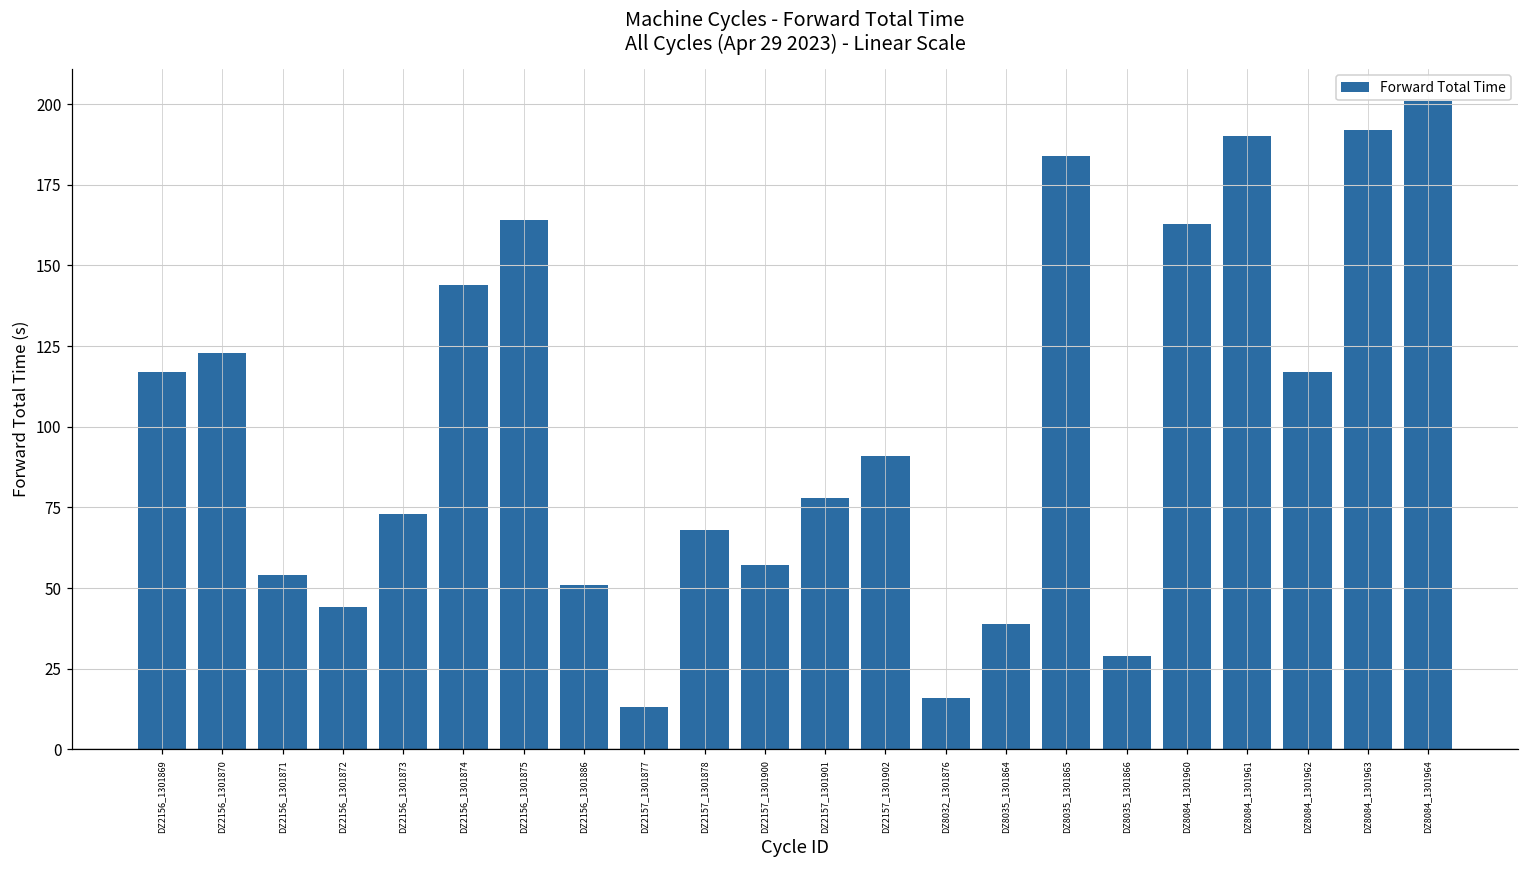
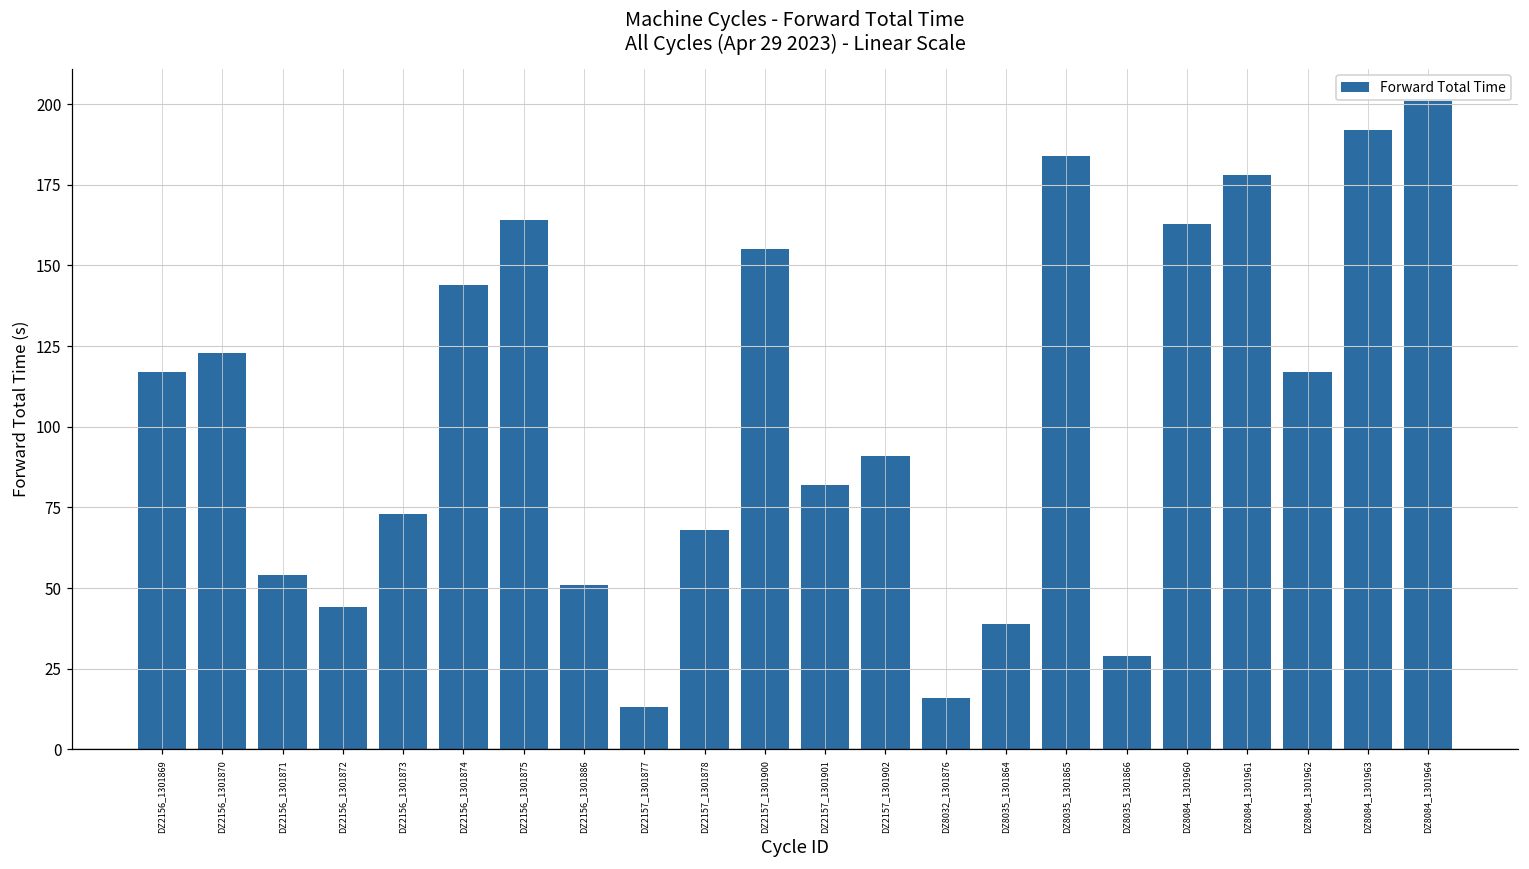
DZ2157_1301900: 57 -> 155
DZ2157_1301901: 78 -> 82
DZ8084_1301961: 190 -> 178
